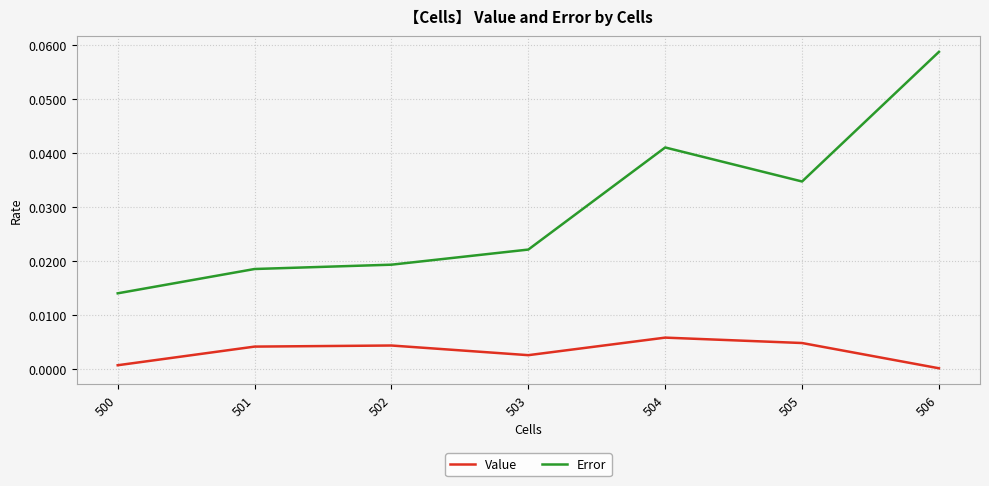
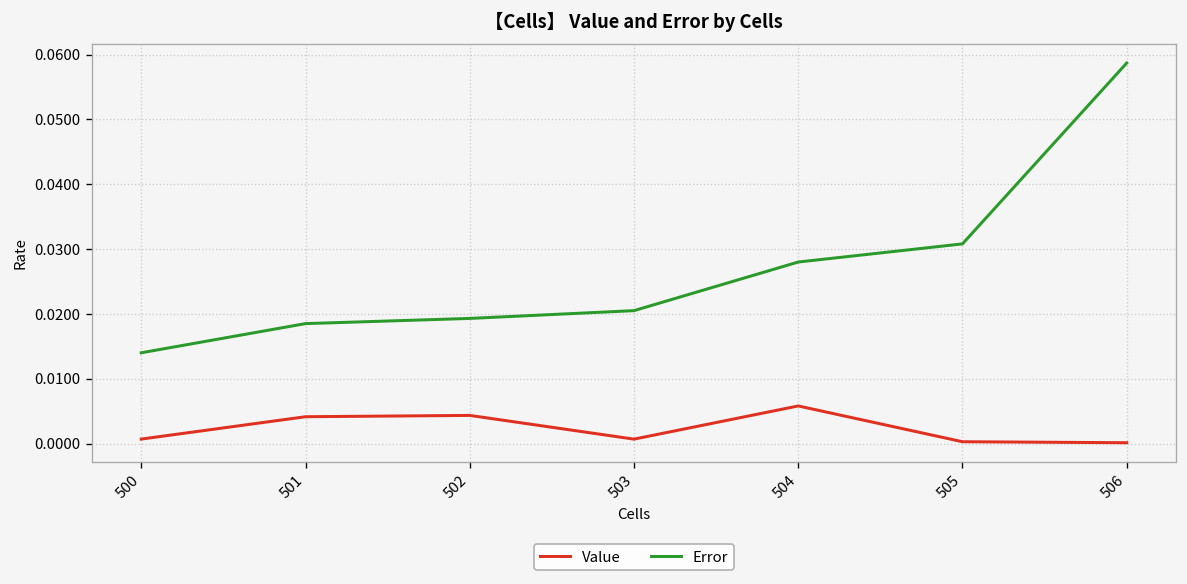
Value, 503: 0.003 -> 0.001
Error, 503: 0.022 -> 0.021
Error, 504: 0.041 -> 0.028
Value, 505: 0.005 -> 0.000
Error, 505: 0.035 -> 0.031
